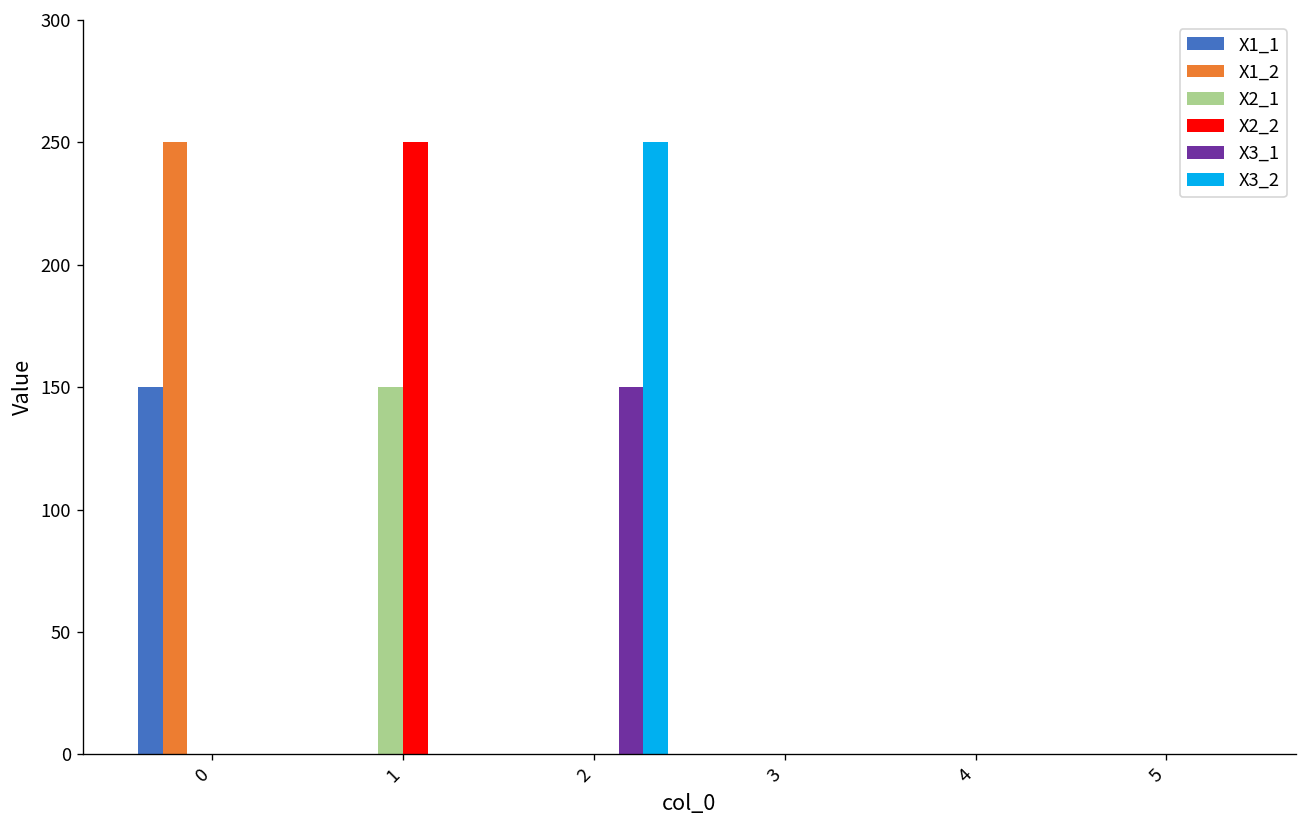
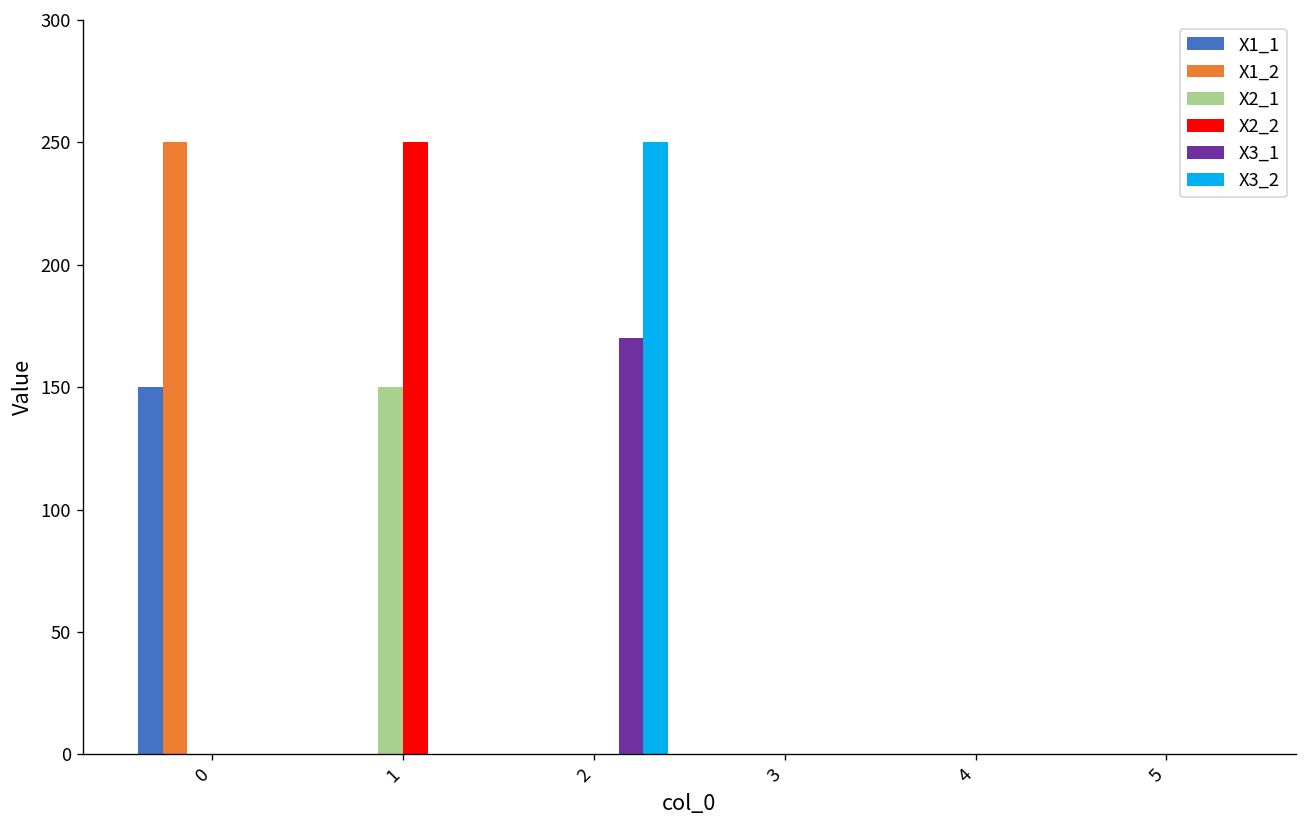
X3_1, 2: 150 -> 170
